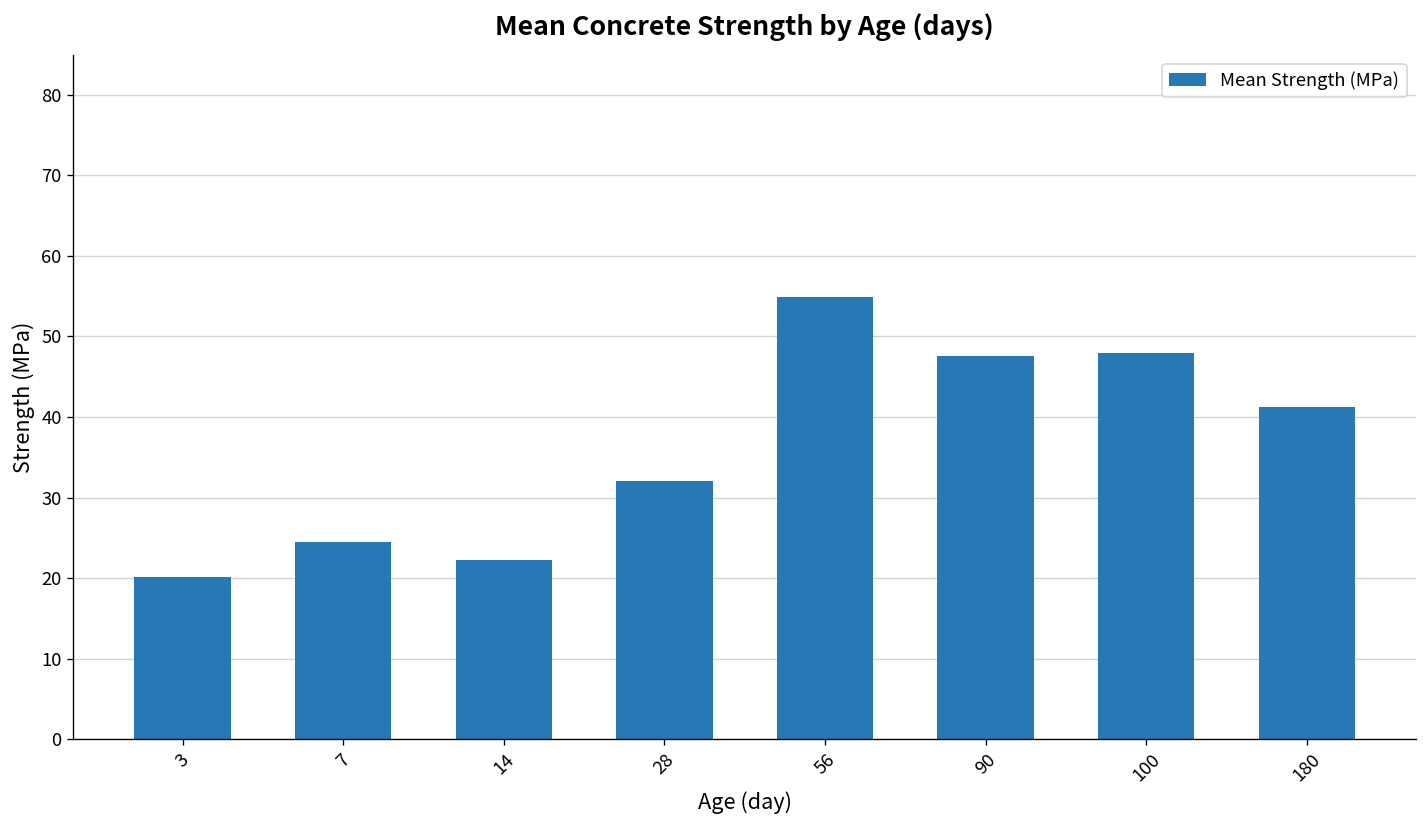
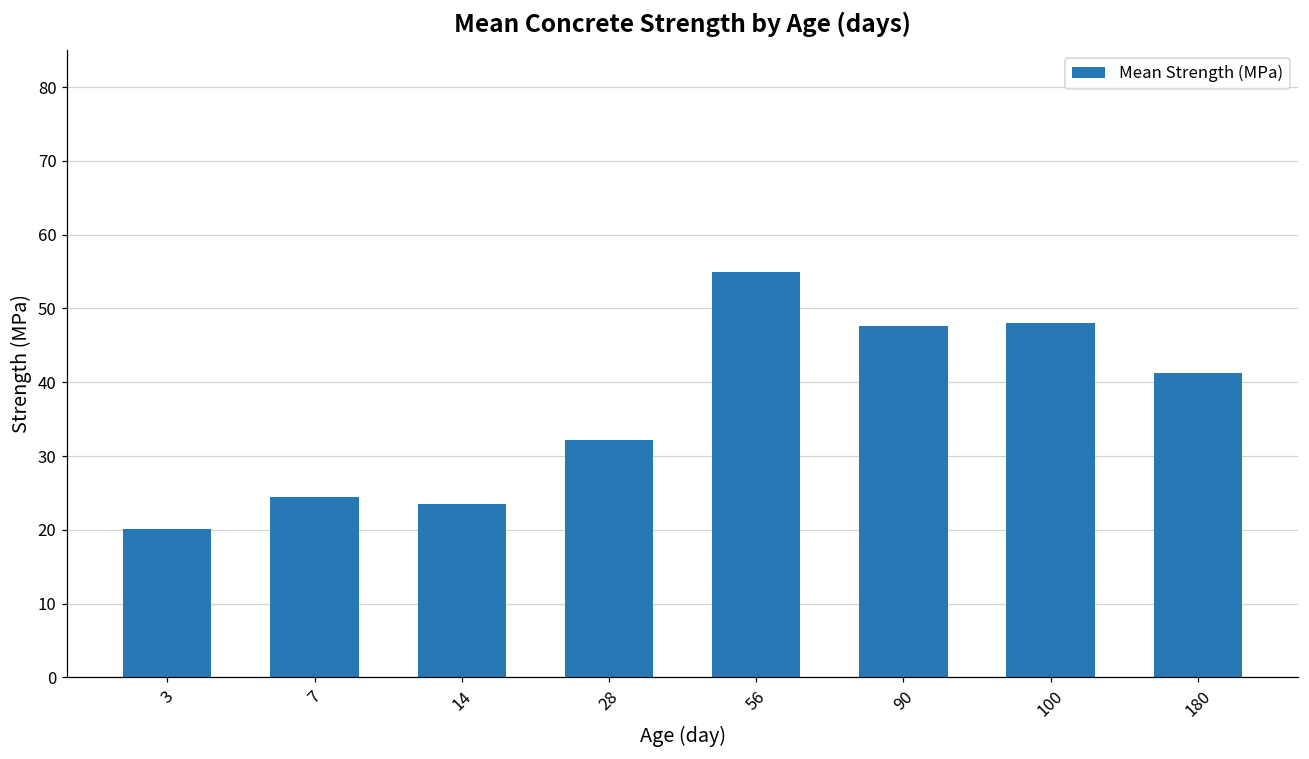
14: 22 -> 24
